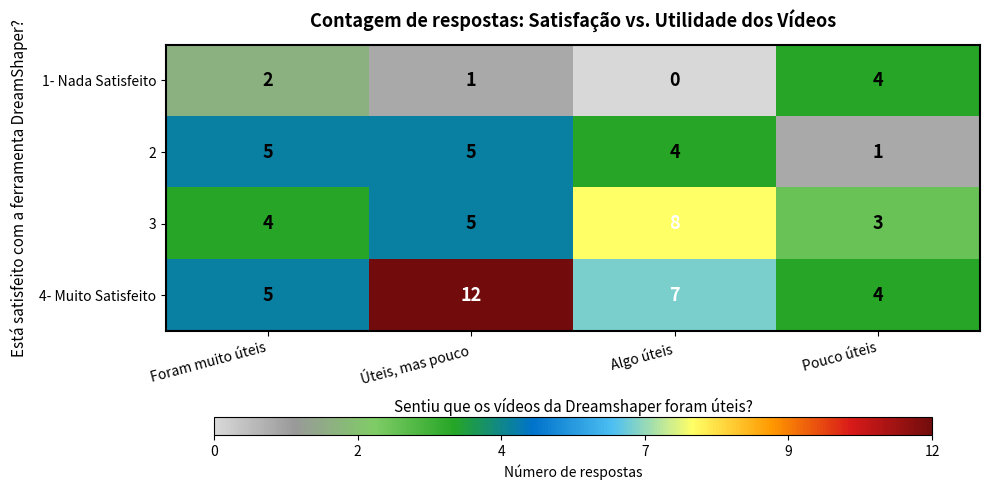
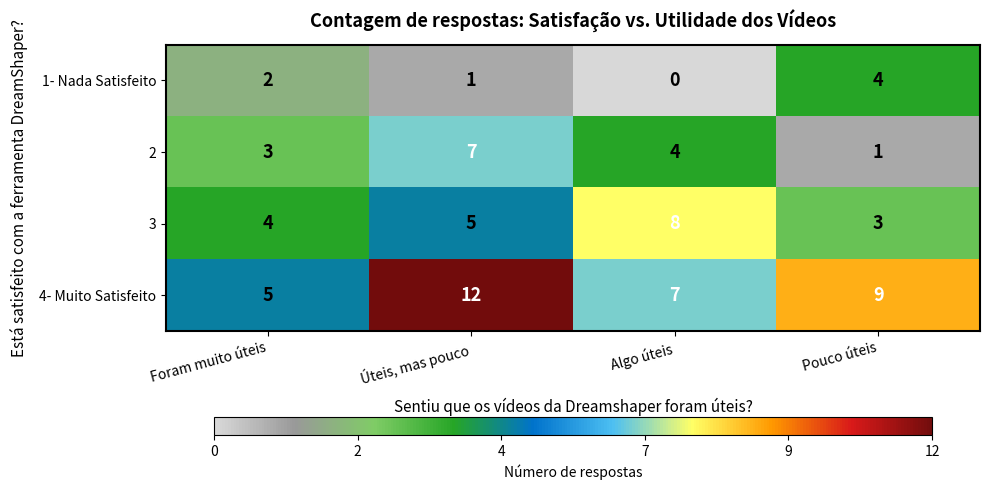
2, Foram muito úteis: 5 -> 3
2, Úteis, mas pouco: 5 -> 7
4- Muito Satisfeito, Pouco úteis: 4 -> 9
